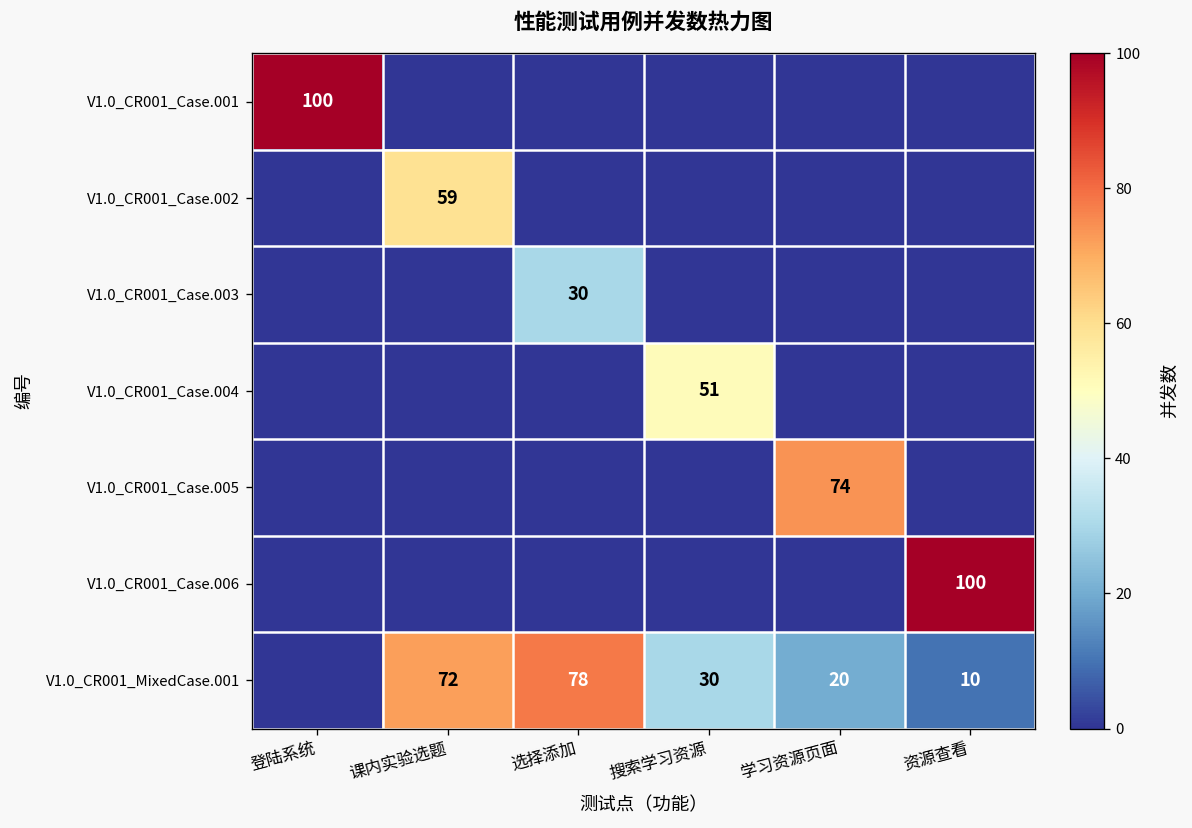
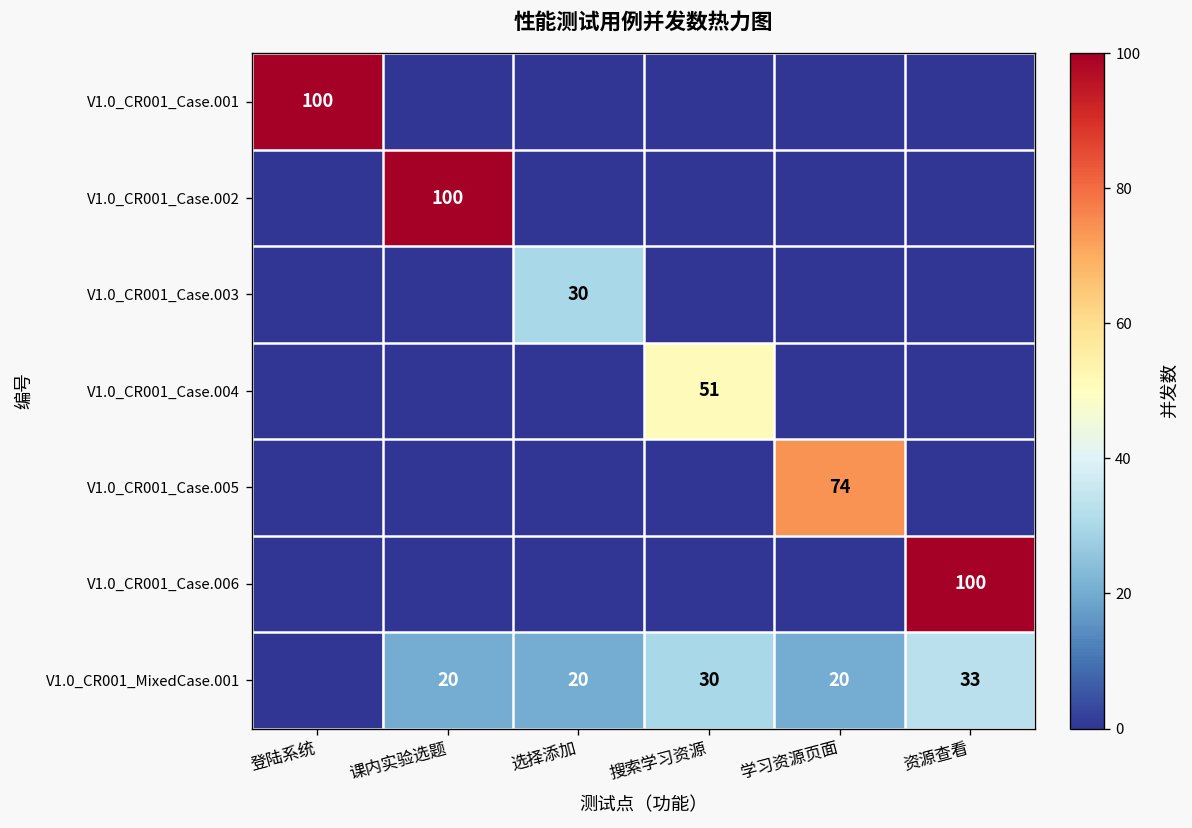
V1.0_CR001_Case.002, 课内实验选题: 59 -> 100
V1.0_CR001_MixedCase.001, 课内实验选题: 72 -> 20
V1.0_CR001_MixedCase.001, 选择添加: 78 -> 20
V1.0_CR001_MixedCase.001, 资源查看: 10 -> 33
